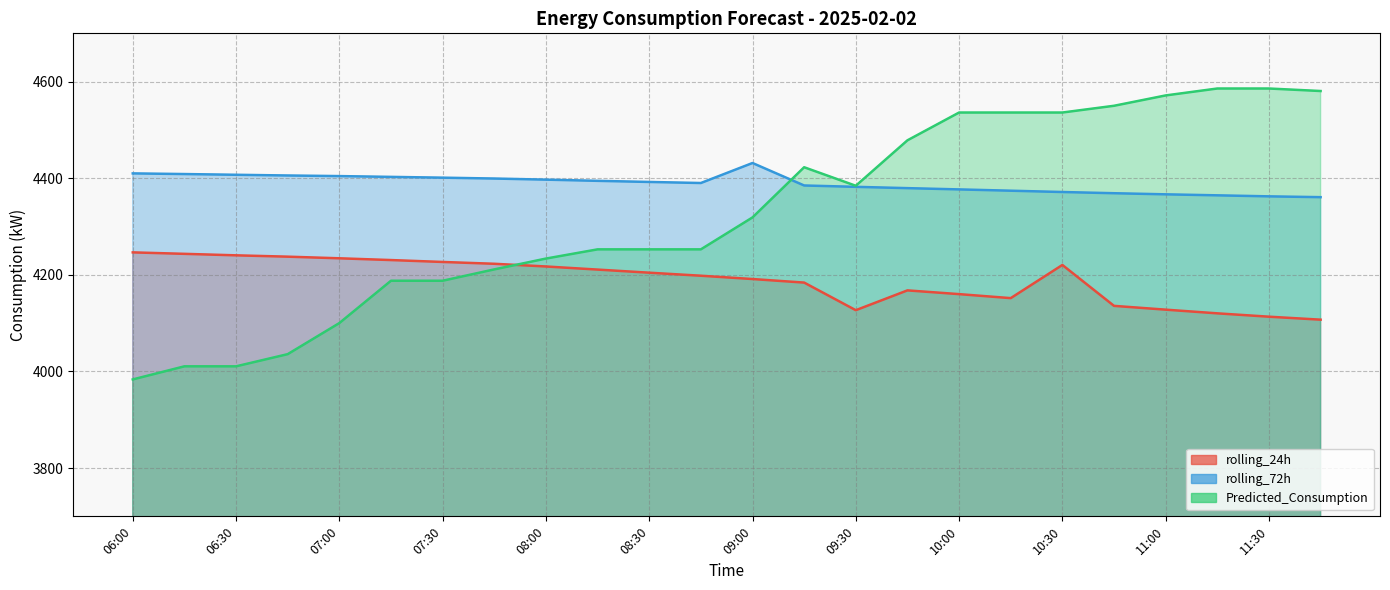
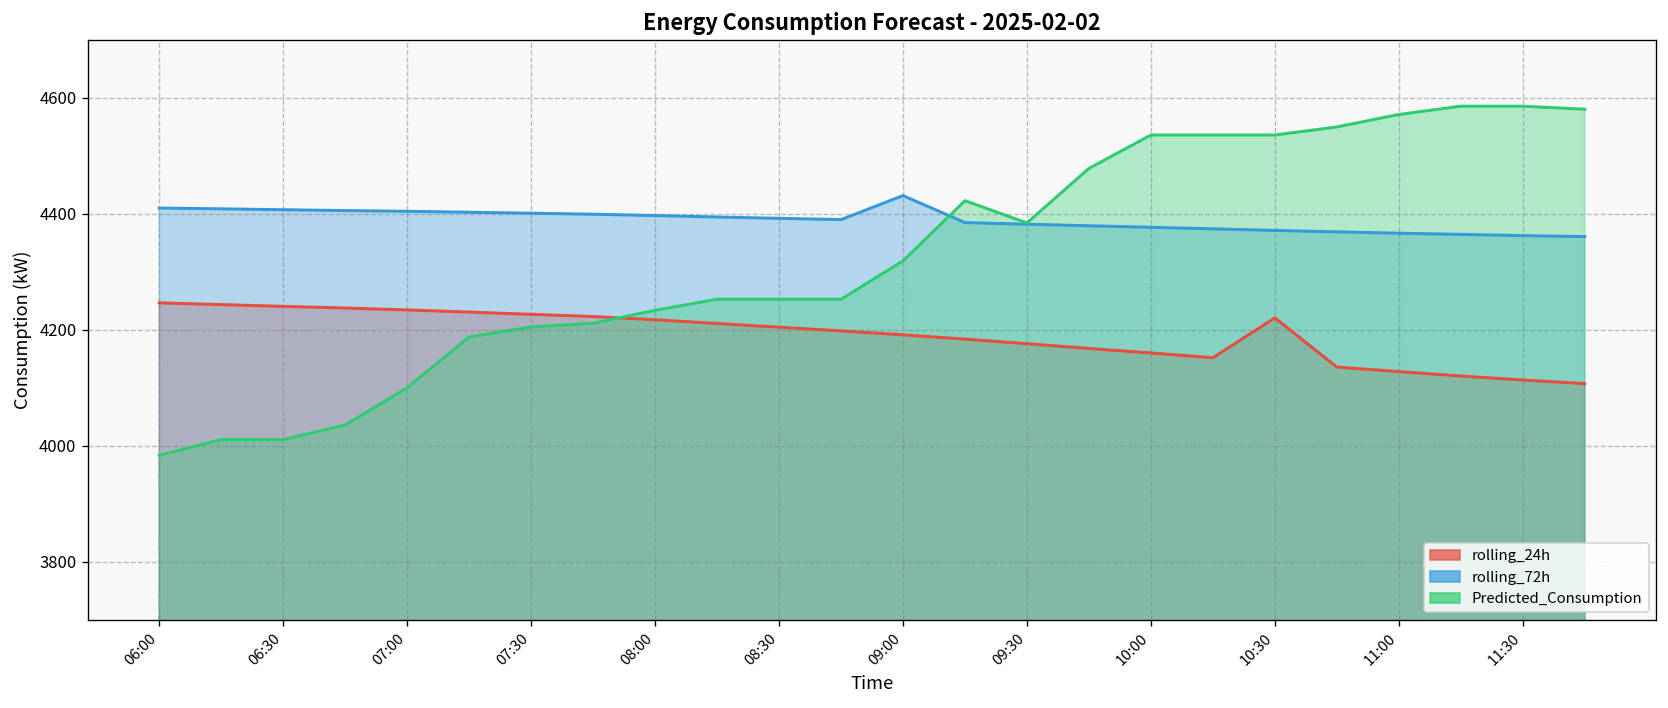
Predicted_Consumption, 07:30: 4190 -> 4200
rolling_24h, 09:30: 4130 -> 4180
